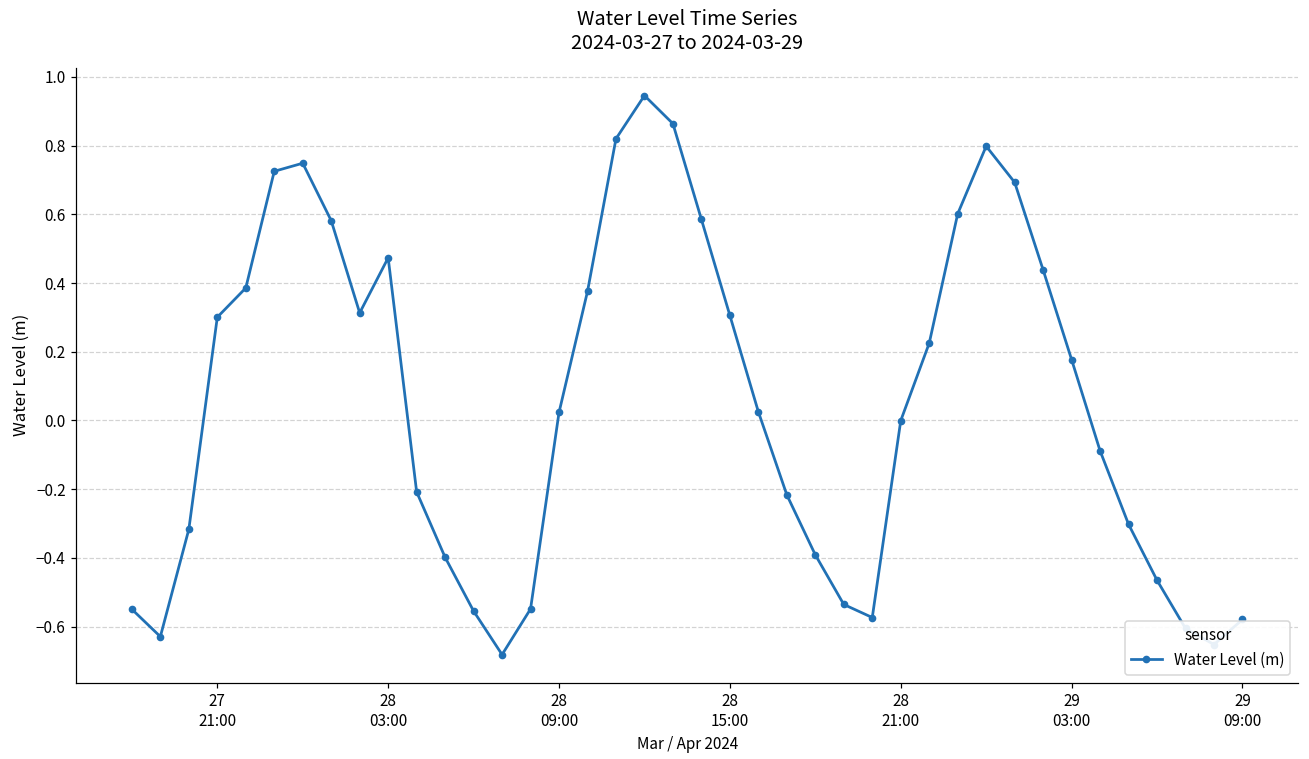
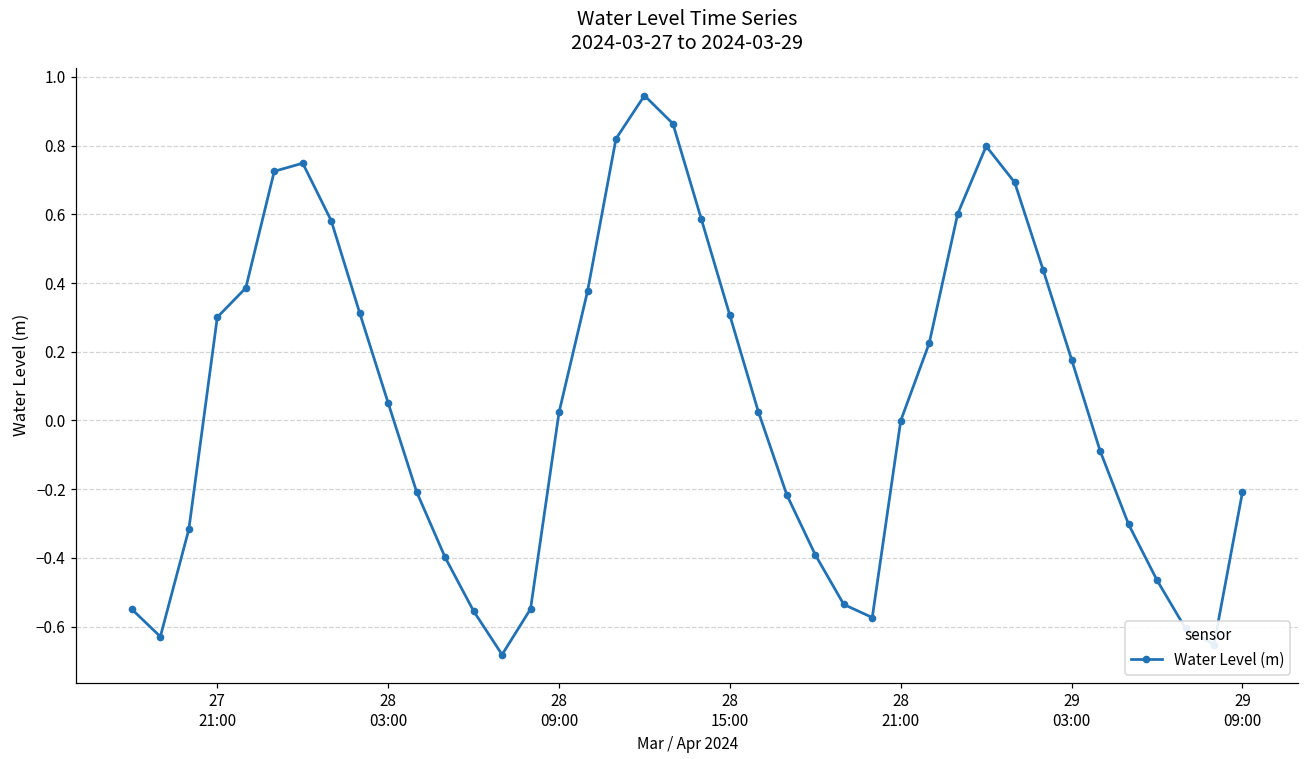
28 03:00: 0.47 -> 0.05
29 09:00: -0.58 -> -0.21
